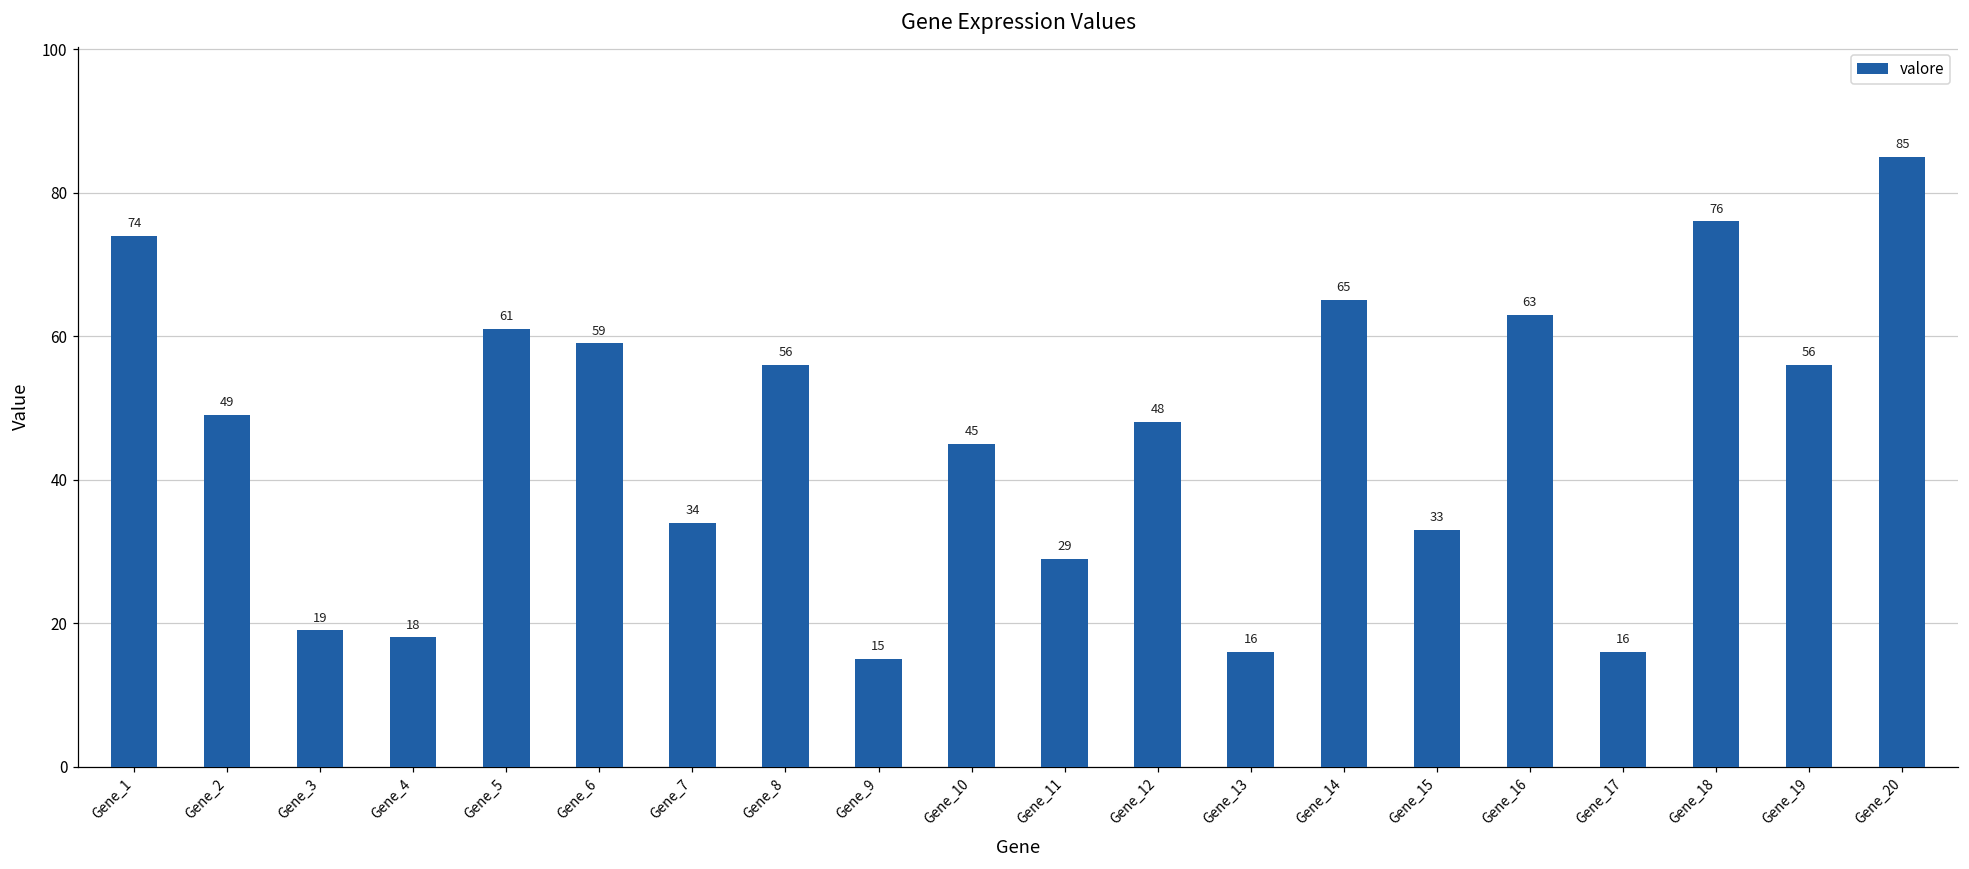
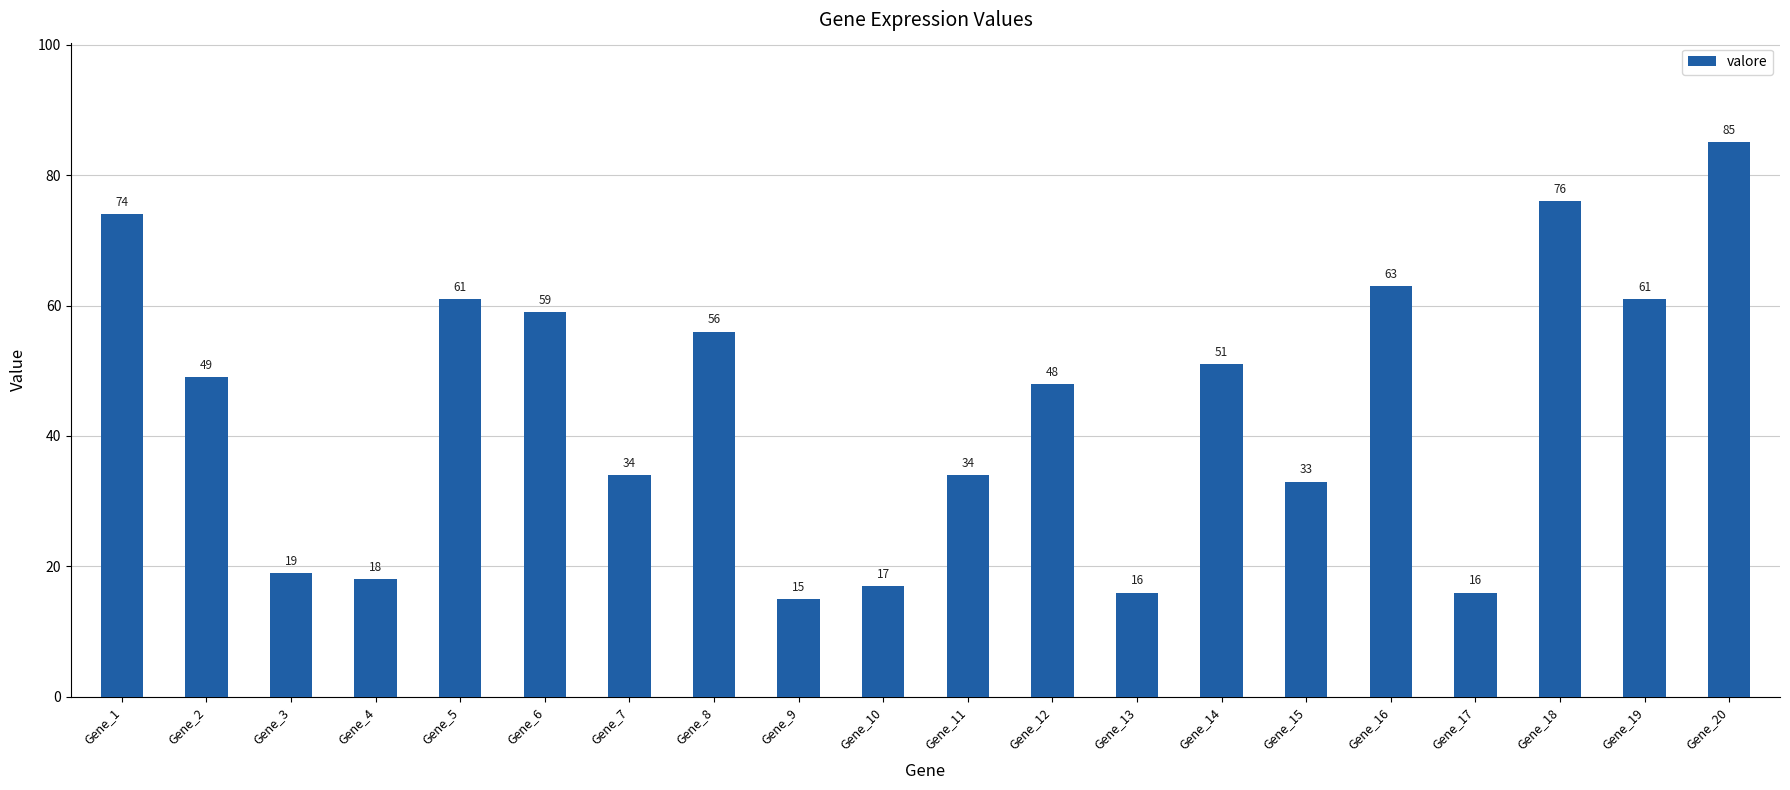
Gene_10: 45 -> 17
Gene_11: 29 -> 34
Gene_14: 65 -> 51
Gene_19: 56 -> 61
